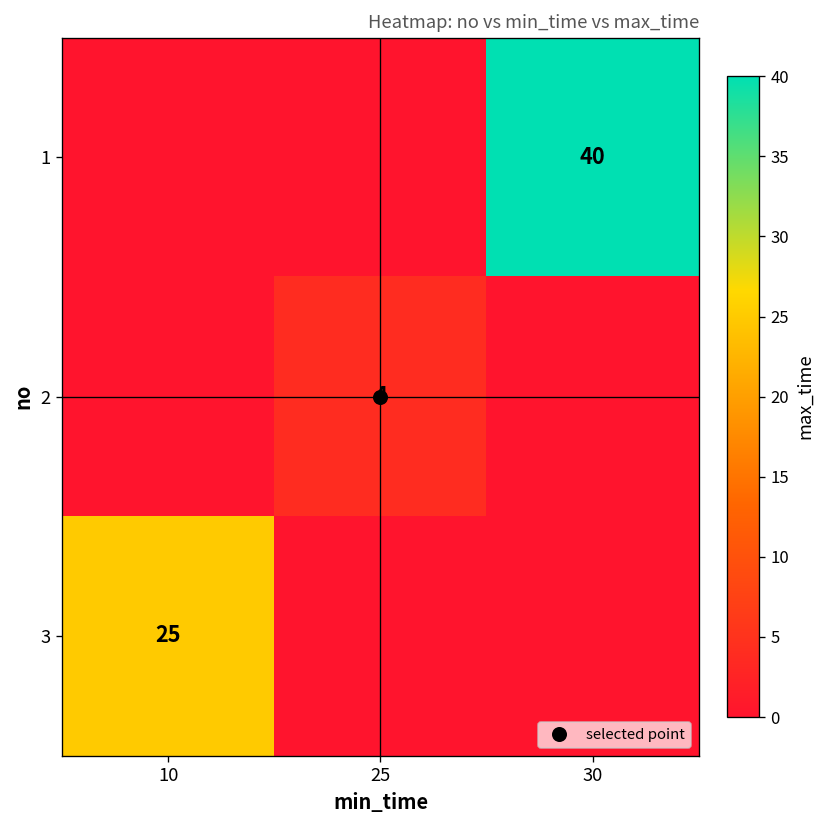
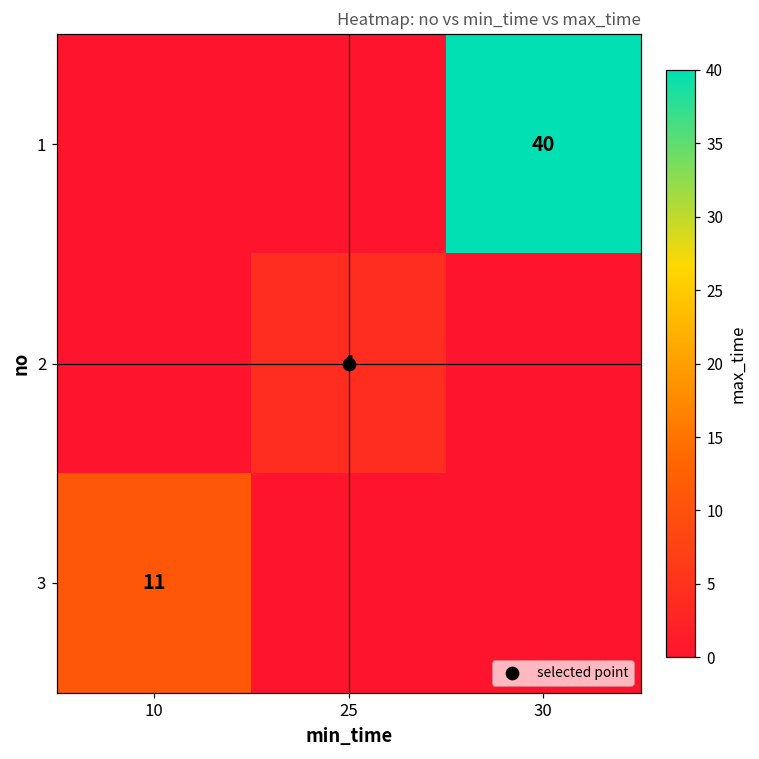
3, 10: 25 -> 11
